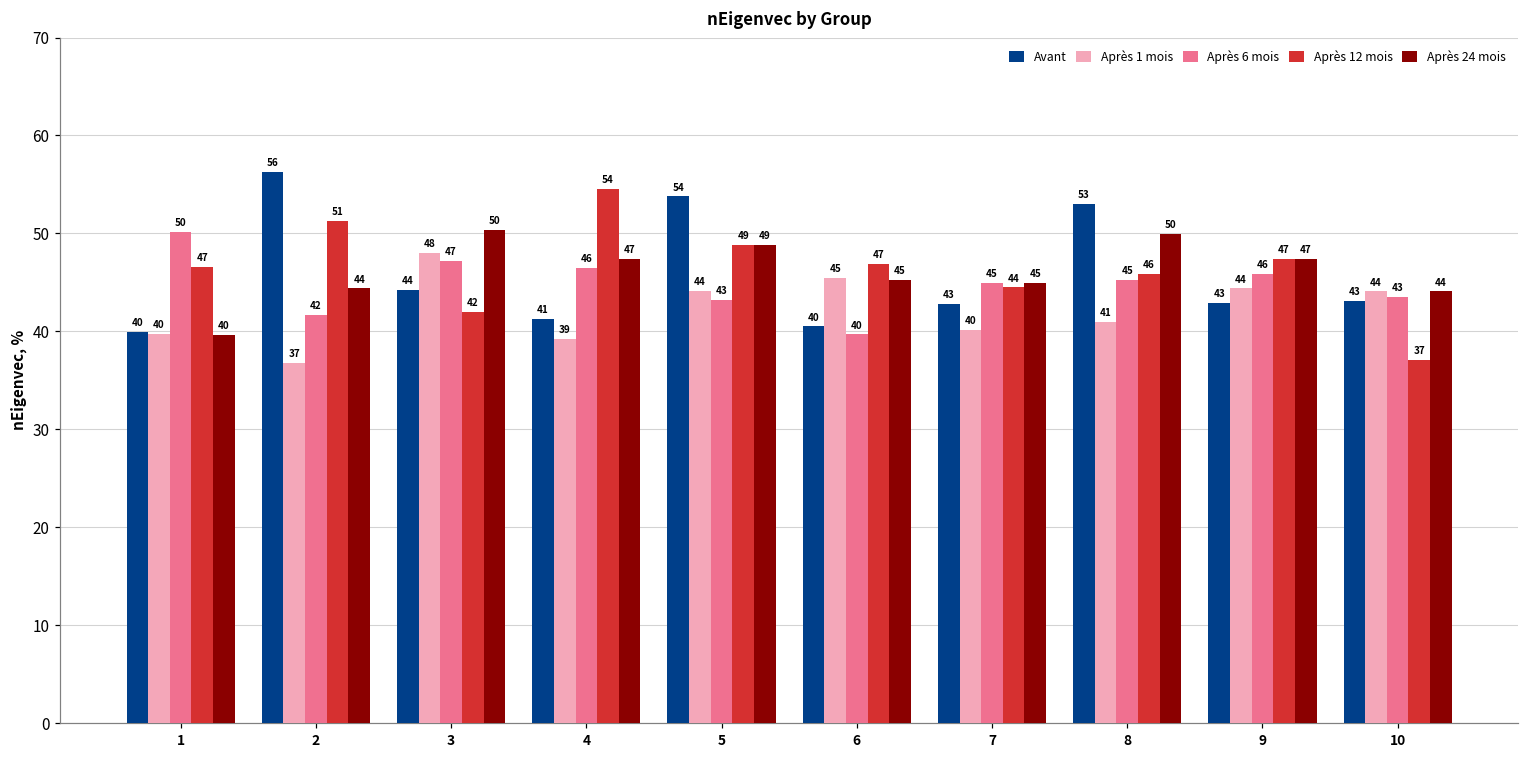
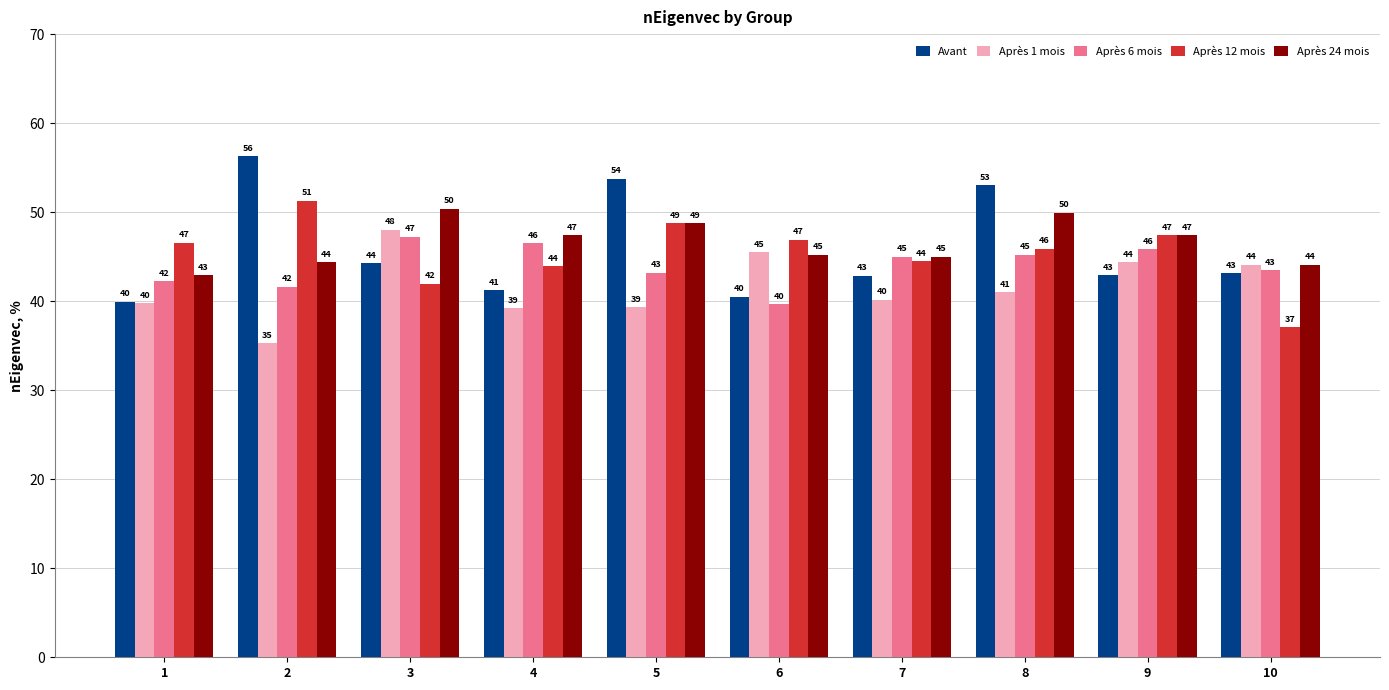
Après 6 mois, 1: 50 -> 42
Après 24 mois, 1: 40 -> 43
Après 1 mois, 2: 37 -> 35
Après 12 mois, 4: 54 -> 44
Après 1 mois, 5: 44 -> 39
